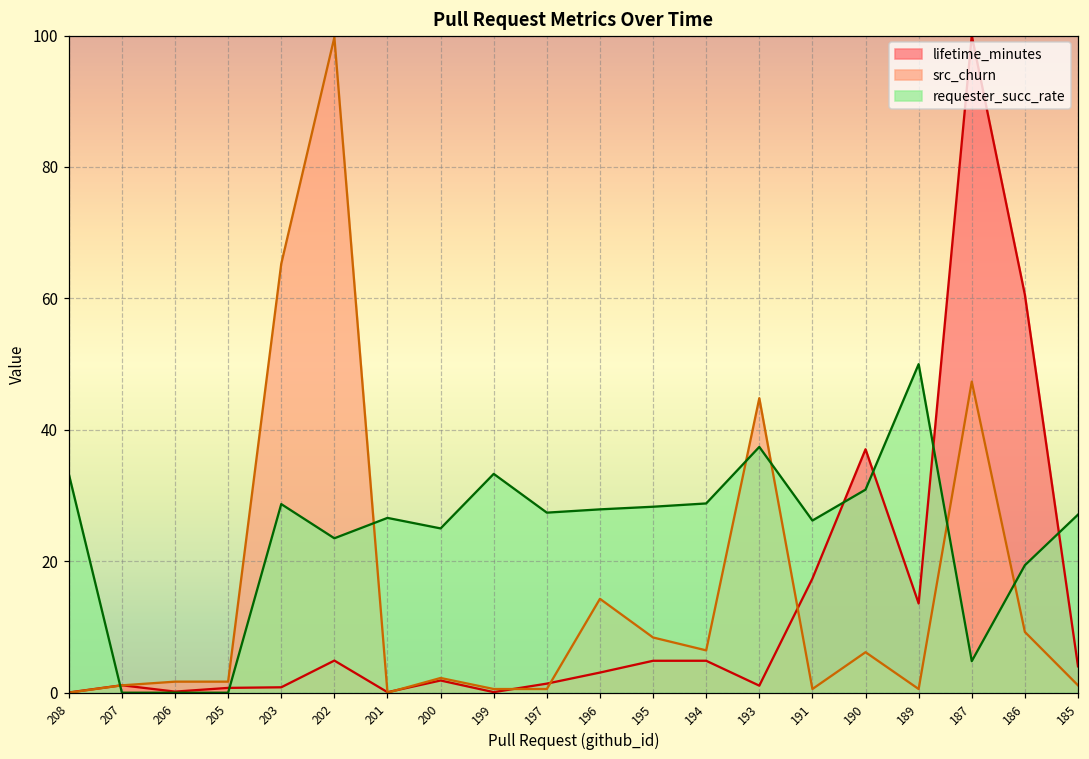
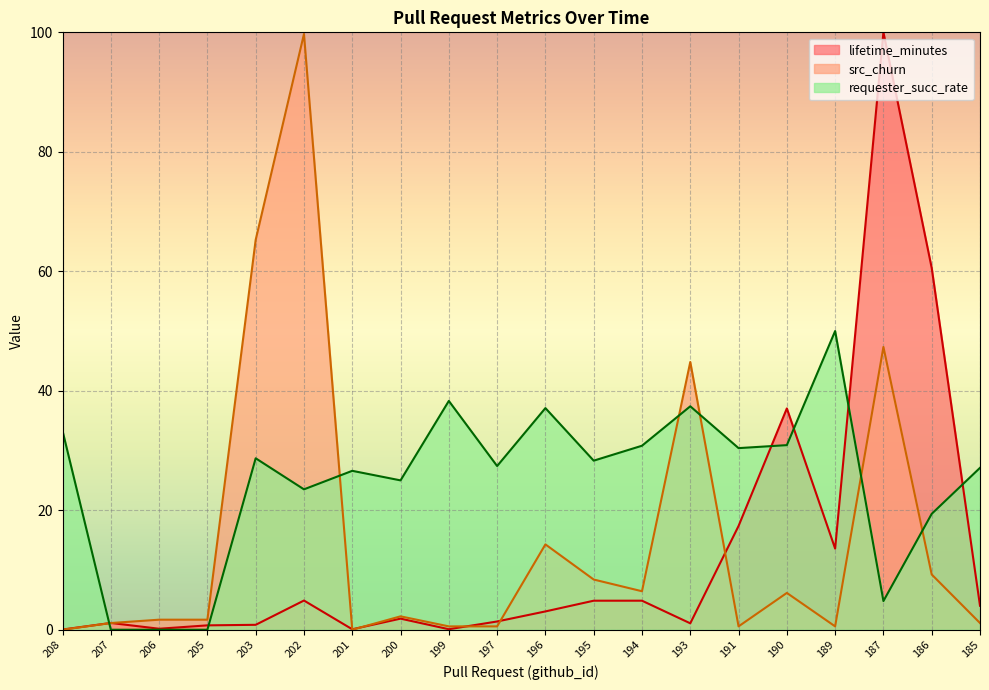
requester_succ_rate, 199: 33 -> 38
requester_succ_rate, 196: 28 -> 37
requester_succ_rate, 194: 29 -> 31
requester_succ_rate, 191: 26 -> 30
